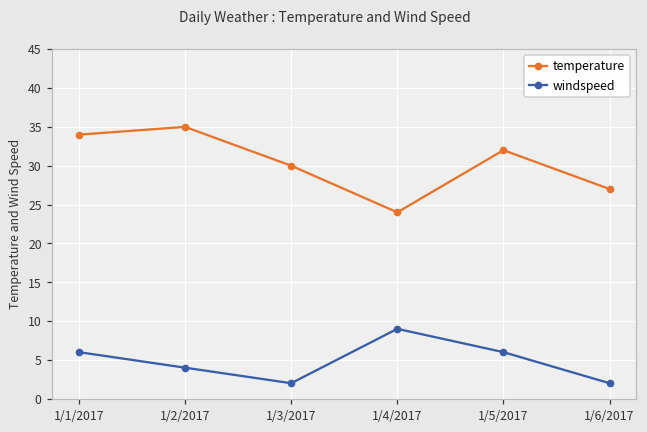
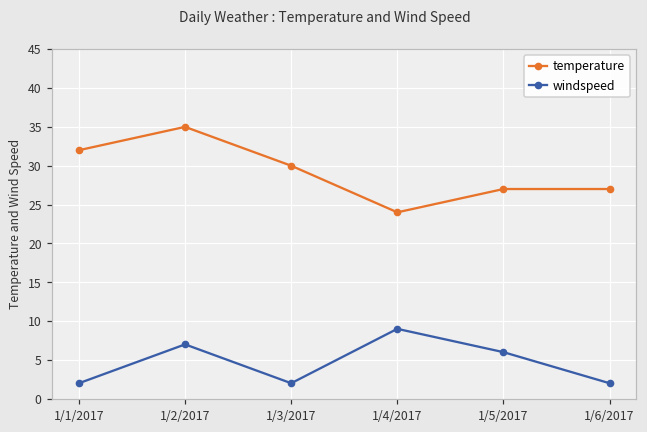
temperature, 1/1/2017: 34 -> 32
windspeed, 1/1/2017: 6 -> 2
windspeed, 1/2/2017: 4 -> 7
temperature, 1/5/2017: 32 -> 27
